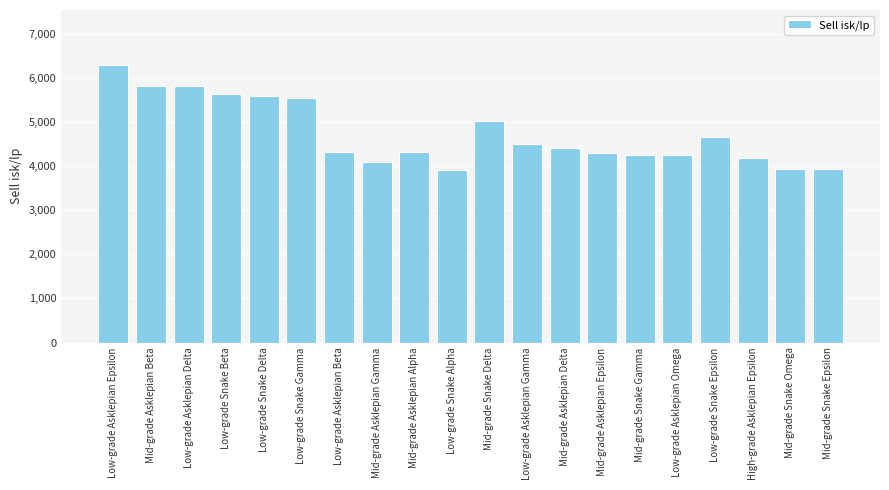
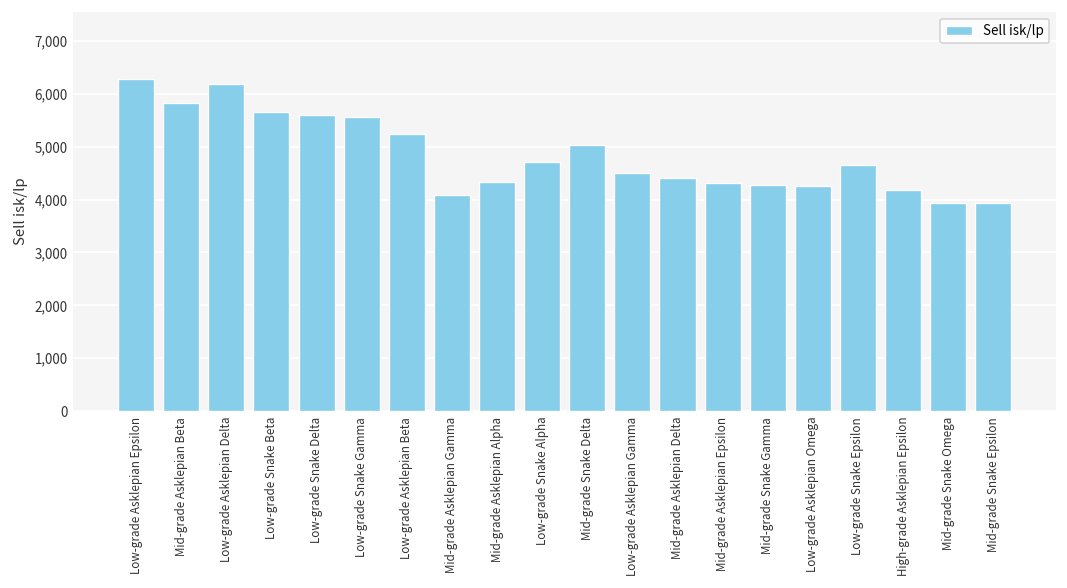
Low-grade Asklepian Delta: 5,800 -> 6,200
Low-grade Asklepian Beta: 4,300 -> 5,200
Low-grade Snake Alpha: 3,900 -> 4,700
